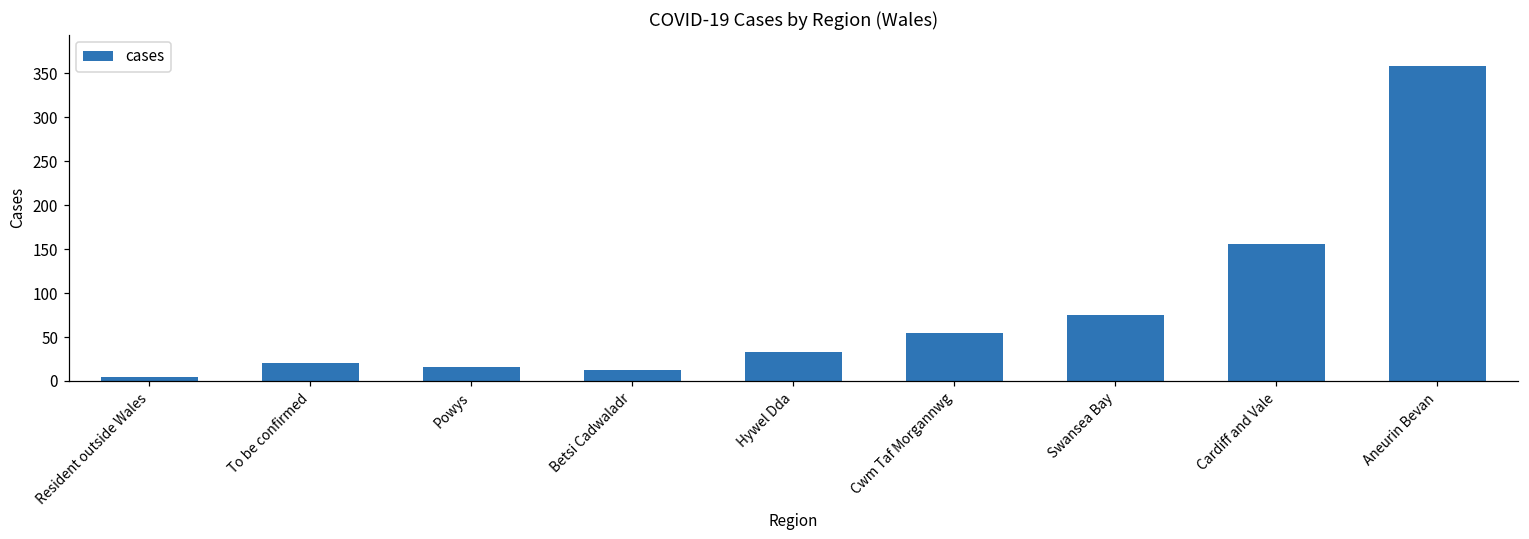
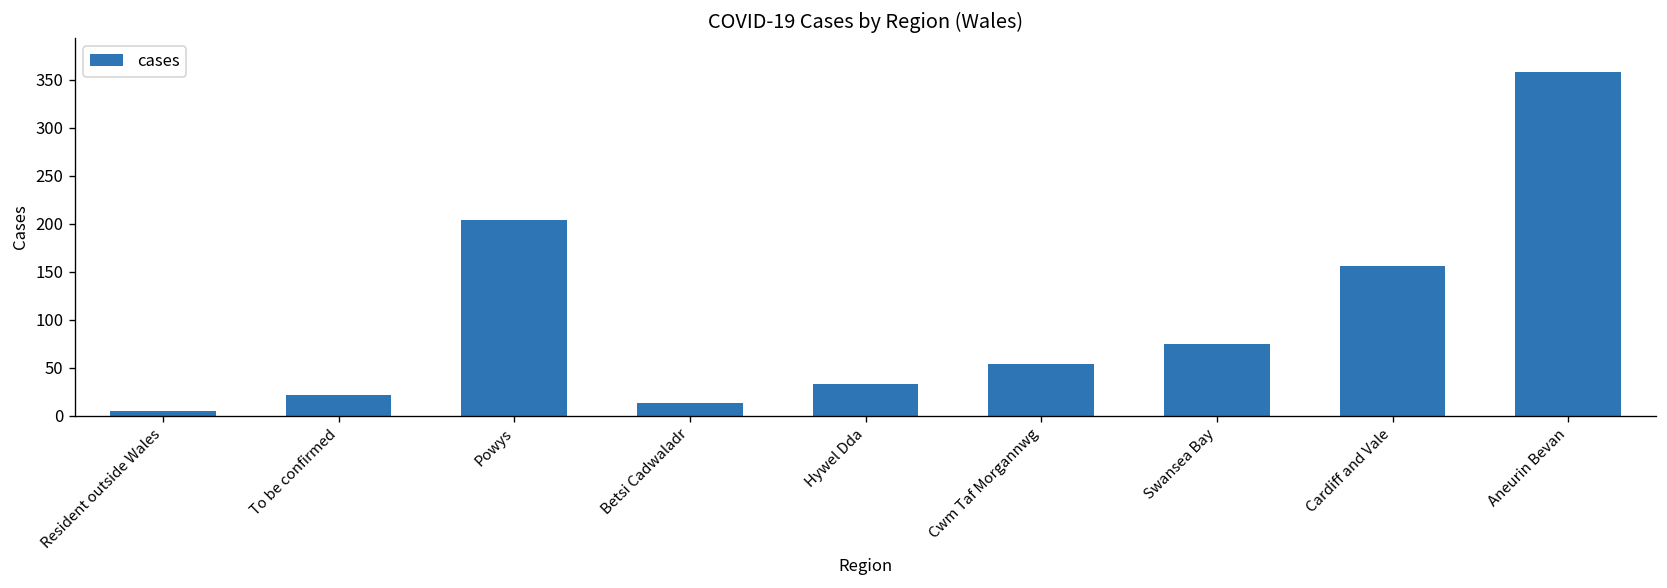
Powys: 20 -> 200
